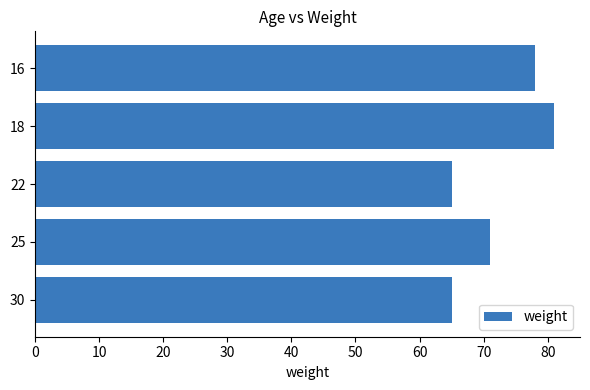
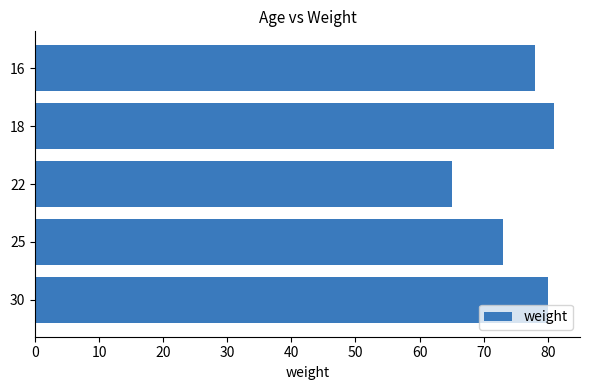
25: 71 -> 73
30: 65 -> 80
